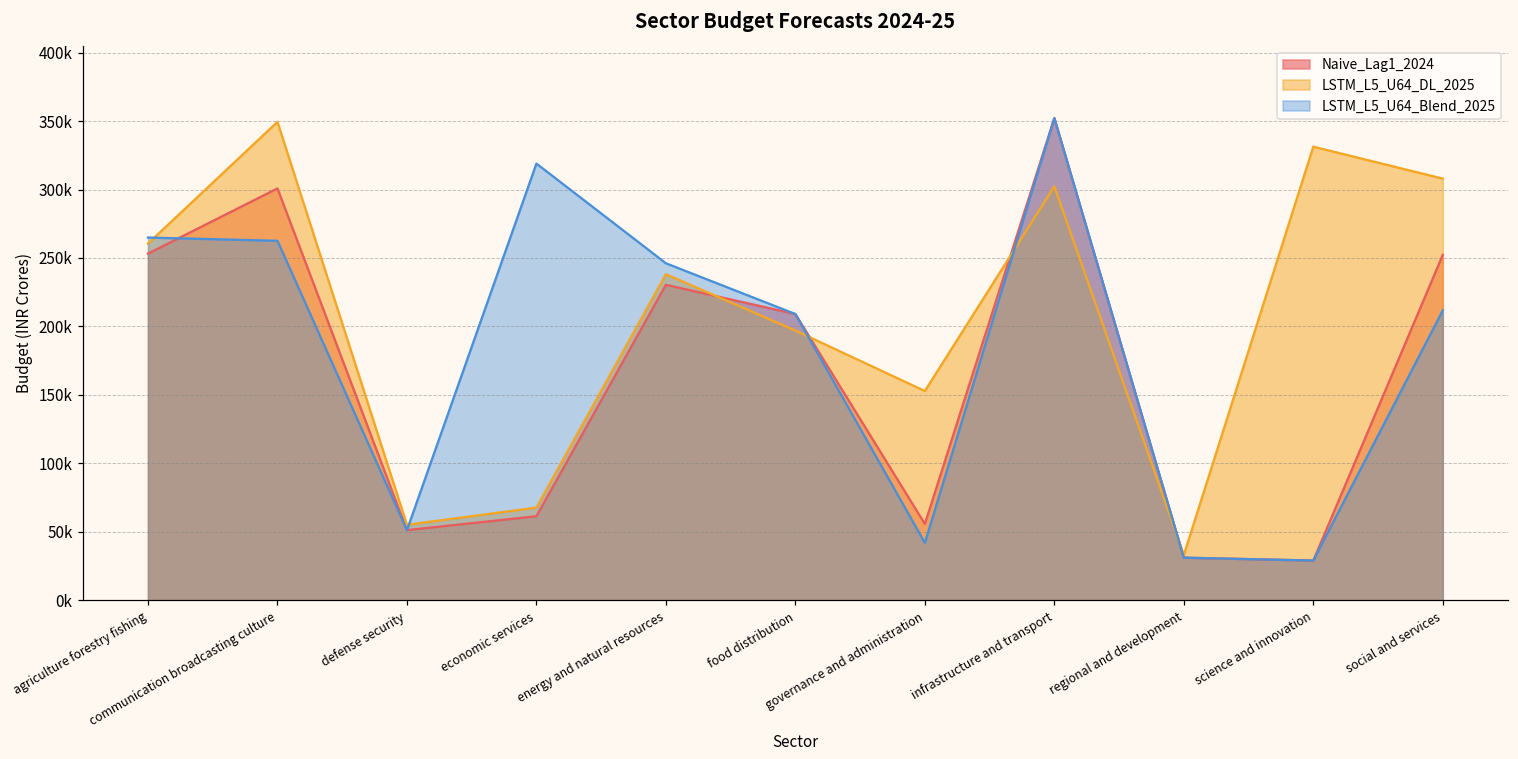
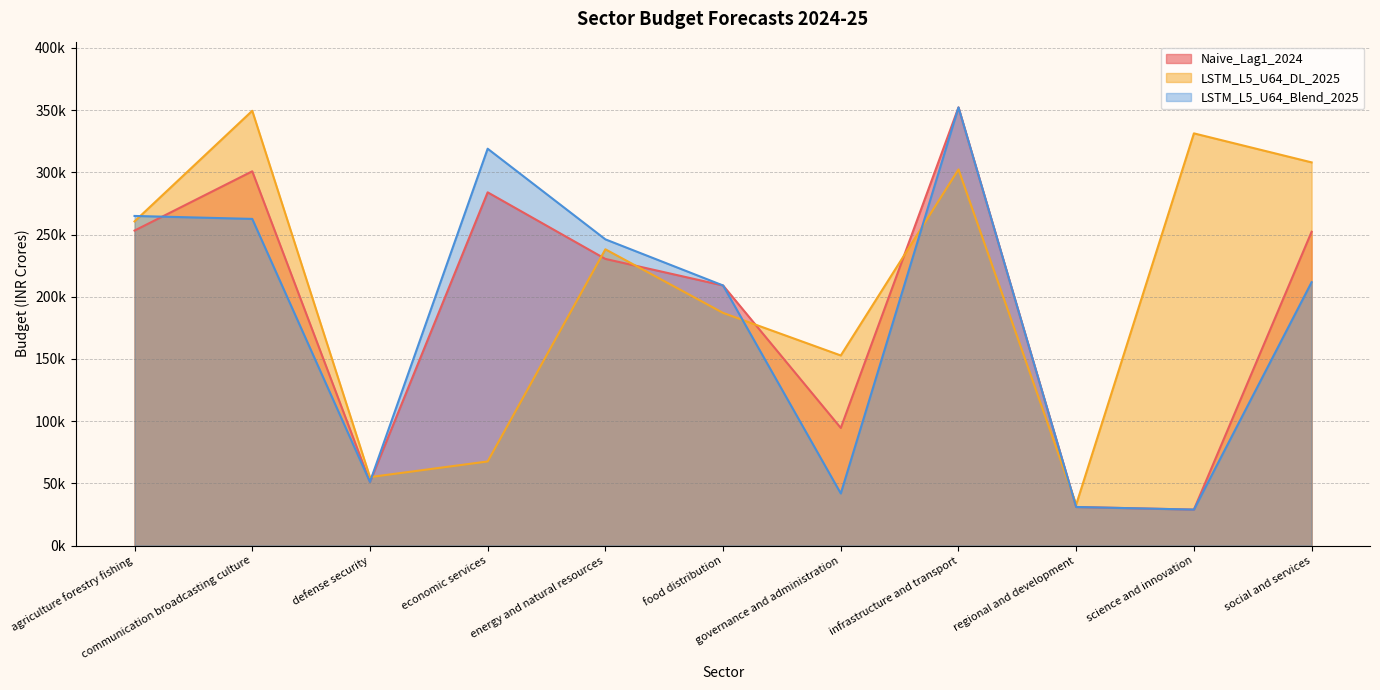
Naive_Lag1_2024, economic services: 61000 -> 284000
LSTM_L5_U64_DL_2025, food distribution: 197000 -> 187000
Naive_Lag1_2024, governance and administration: 56000 -> 95000
